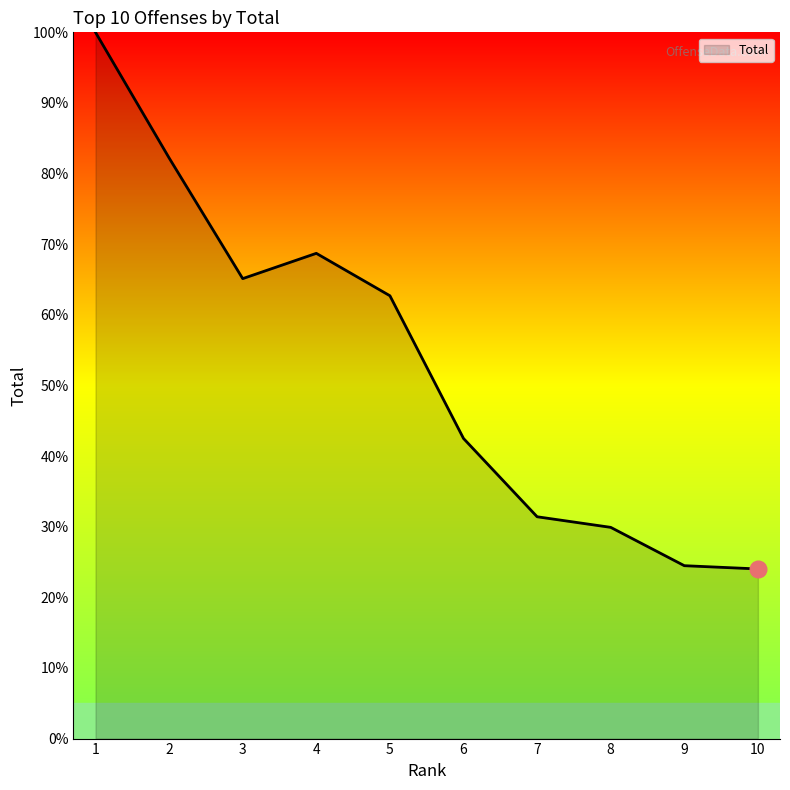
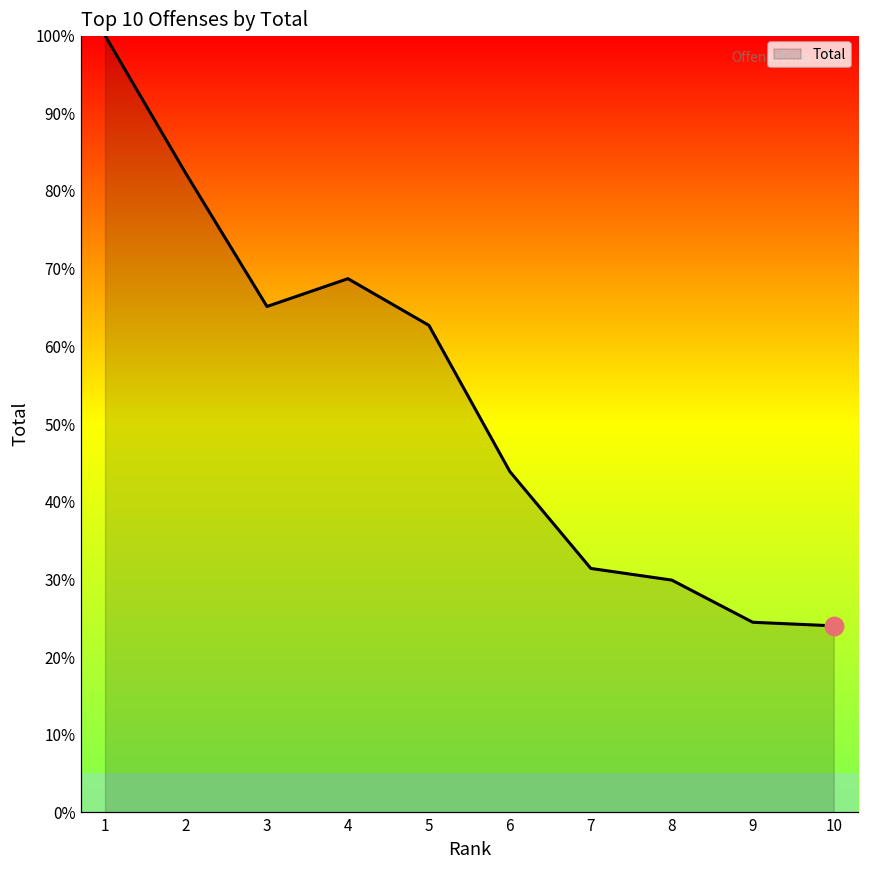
Total, 6: 42% -> 44%
